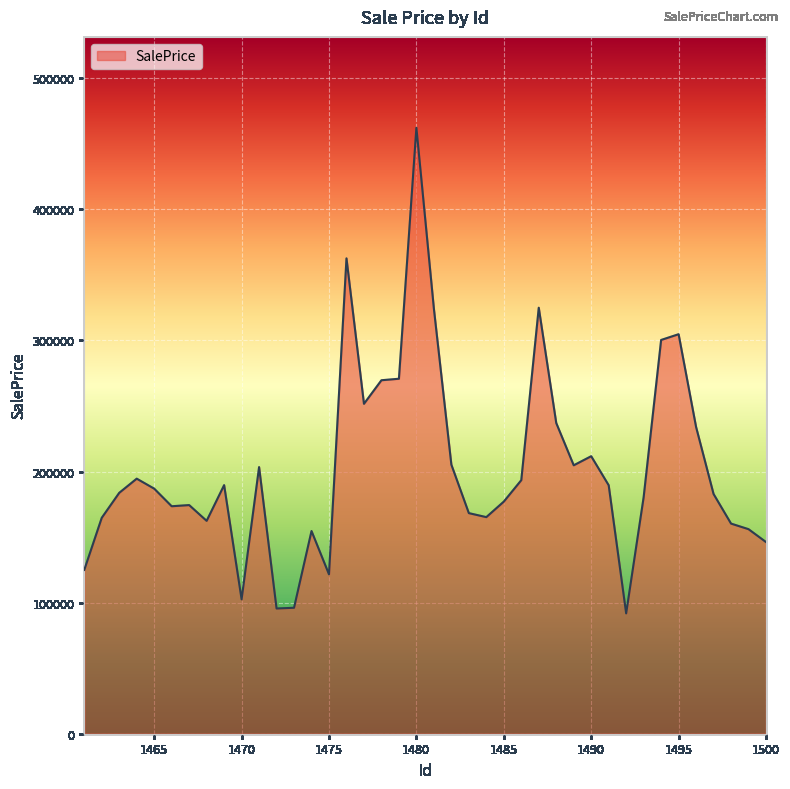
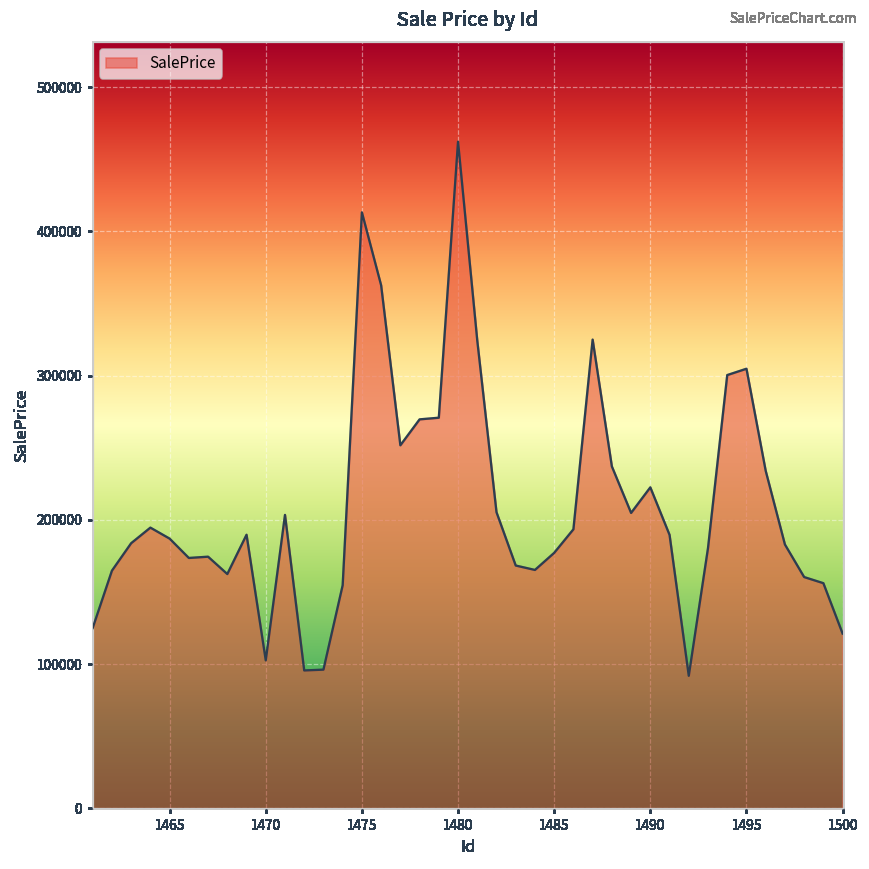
1475: 122000 -> 413000
1490: 212000 -> 223000
1500: 146000 -> 121000
